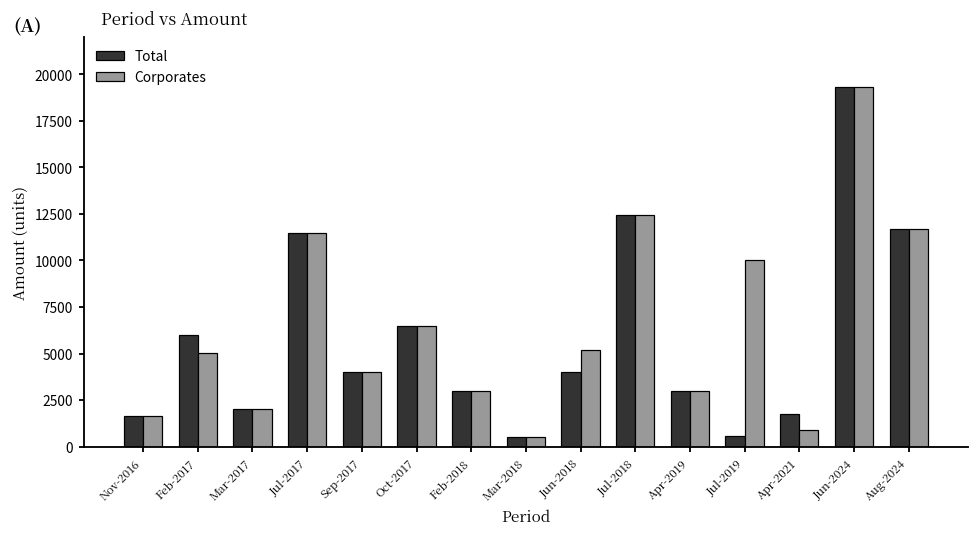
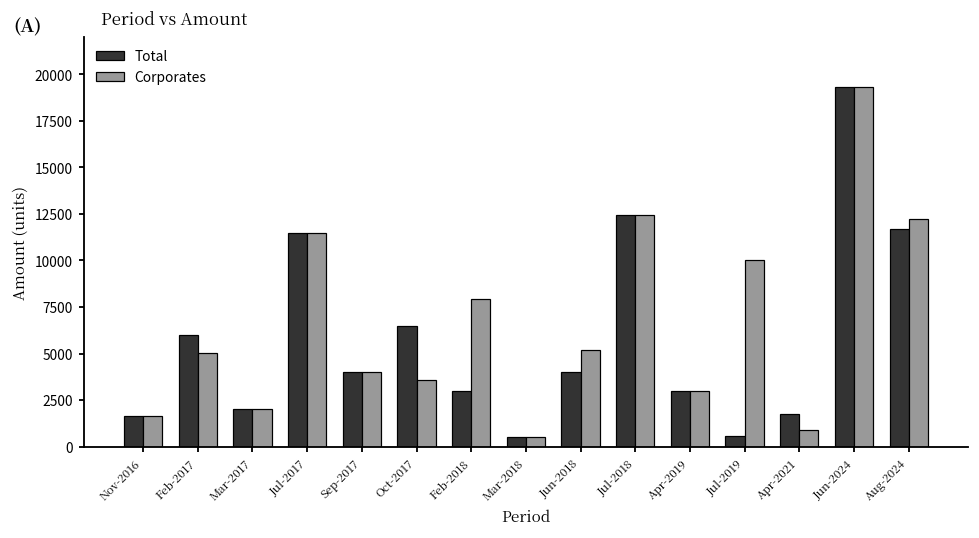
Corporates, Oct-2017: 6500 -> 3600
Corporates, Feb-2018: 3000 -> 7900
Corporates, Aug-2024: 11700 -> 12200
